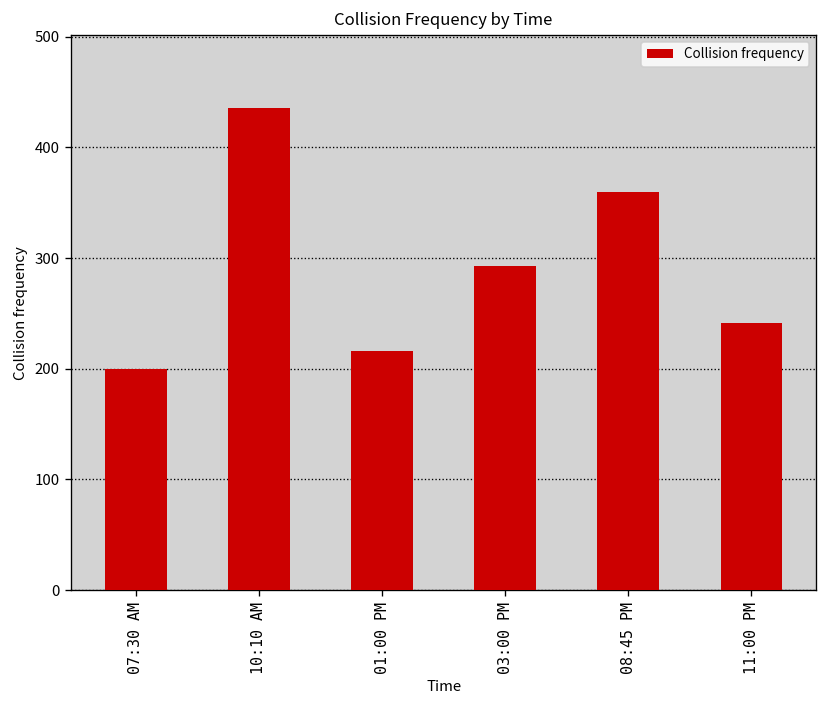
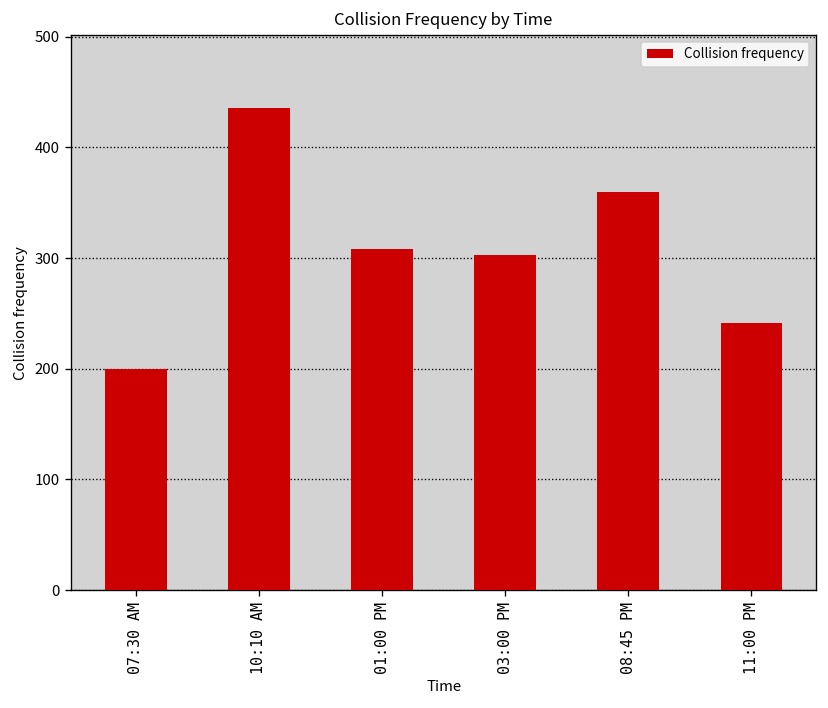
01:00 PM: 220 -> 310
03:00 PM: 290 -> 300
